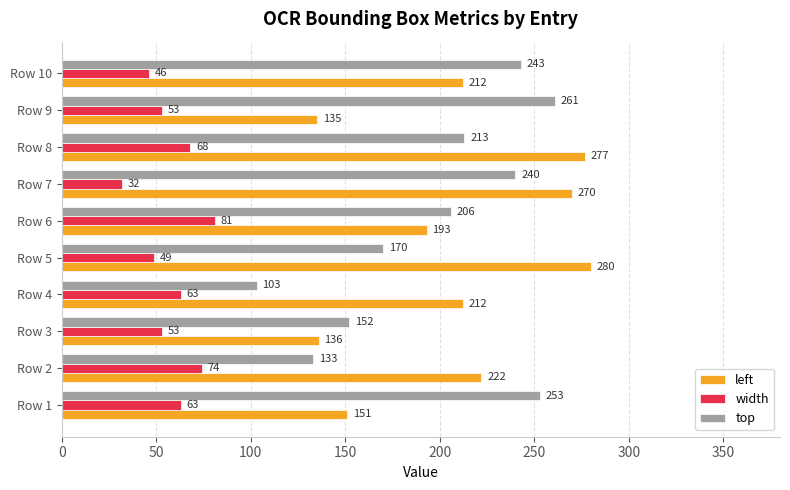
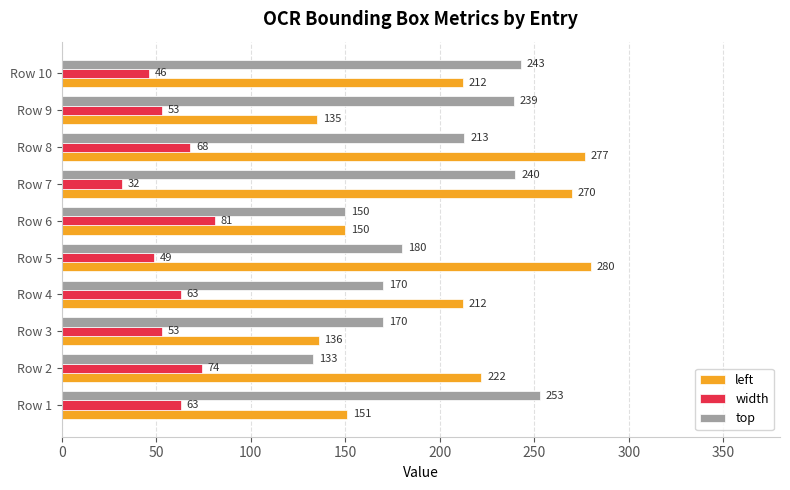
top, Row 9: 261 -> 239
top, Row 6: 206 -> 150
left, Row 6: 193 -> 150
top, Row 5: 170 -> 180
top, Row 4: 103 -> 170
top, Row 3: 152 -> 170
